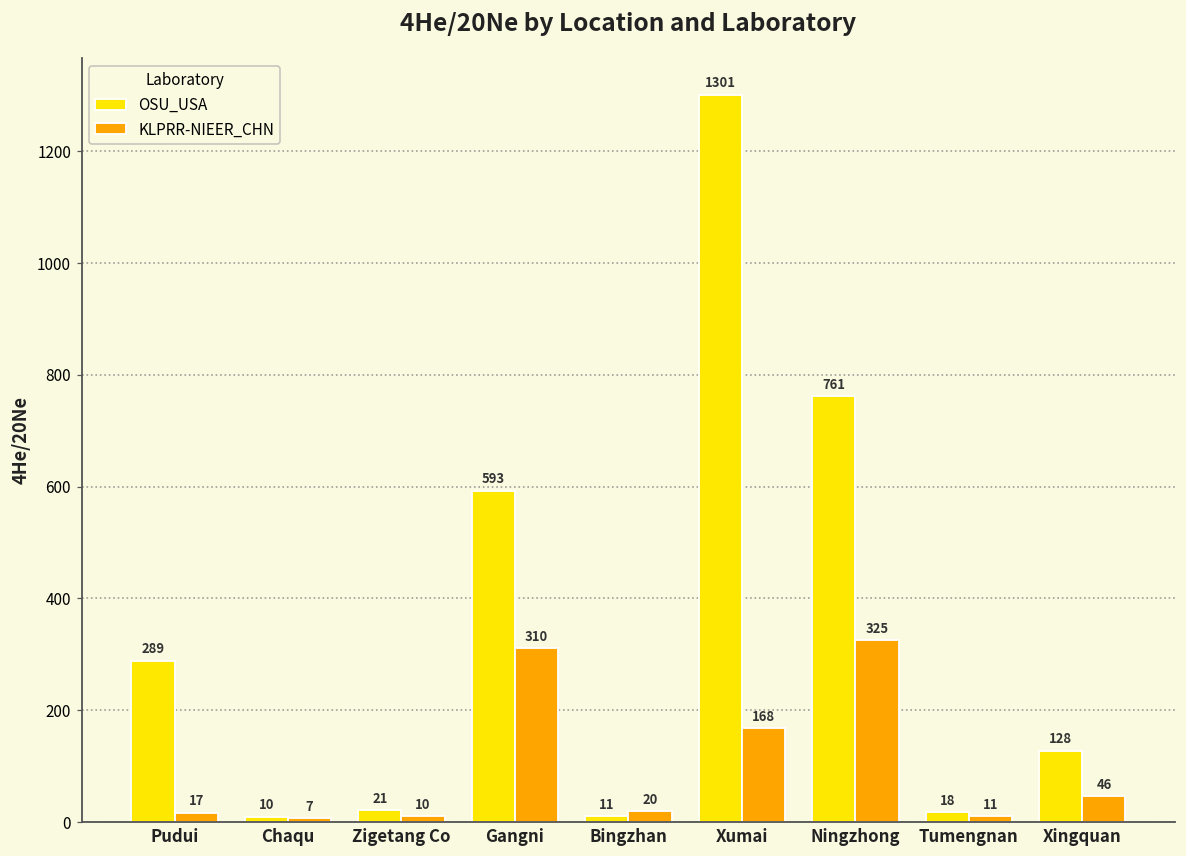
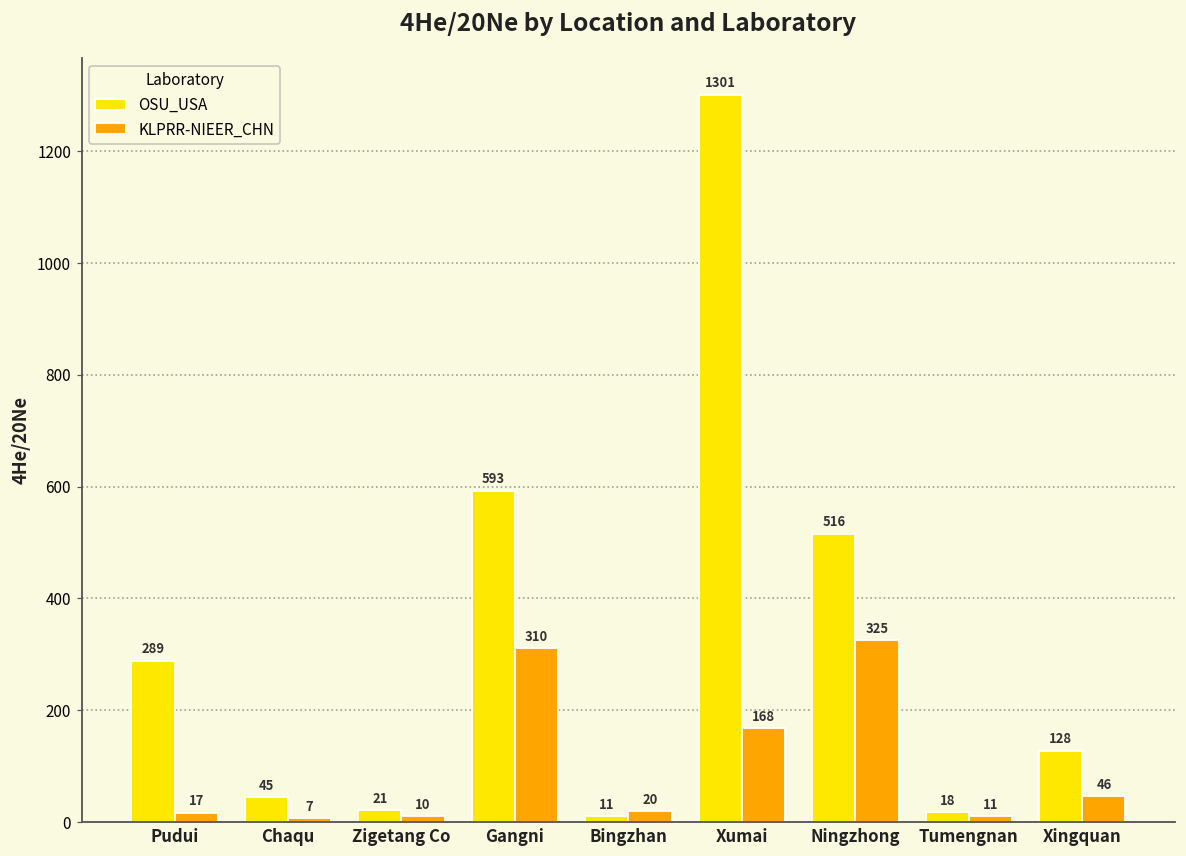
OSU_USA, Chaqu: 10 -> 45
OSU_USA, Ningzhong: 761 -> 516
